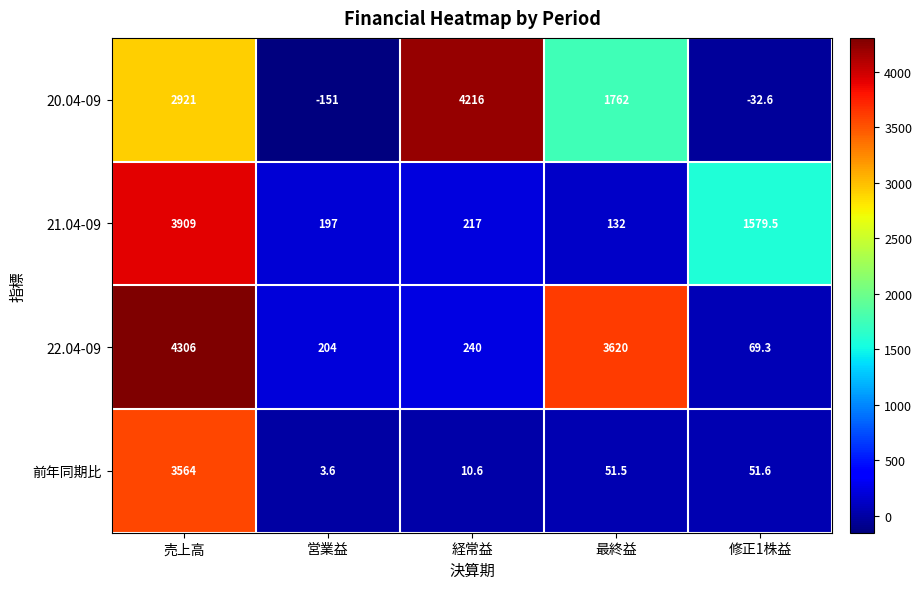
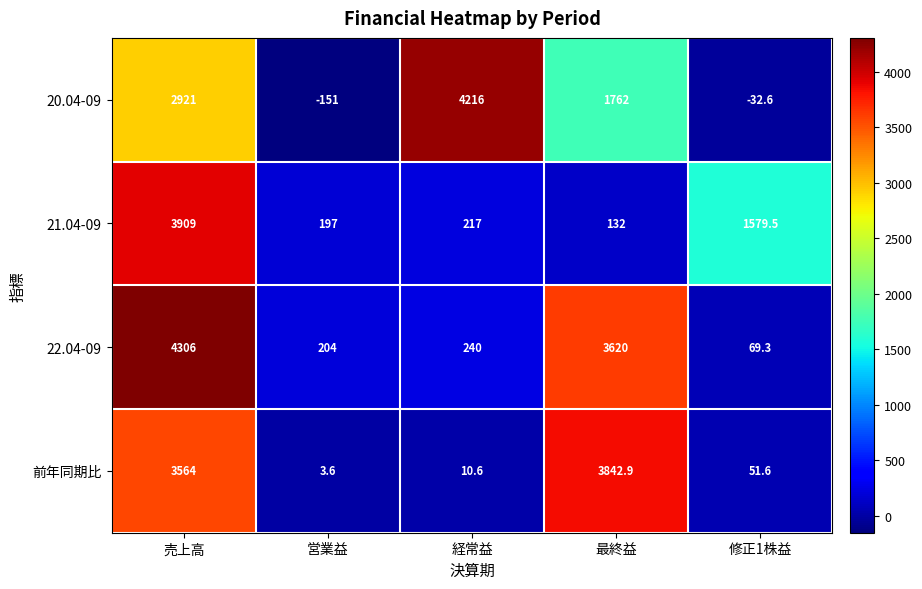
前年同期比, 最終益: 51.5 -> 3842.9
